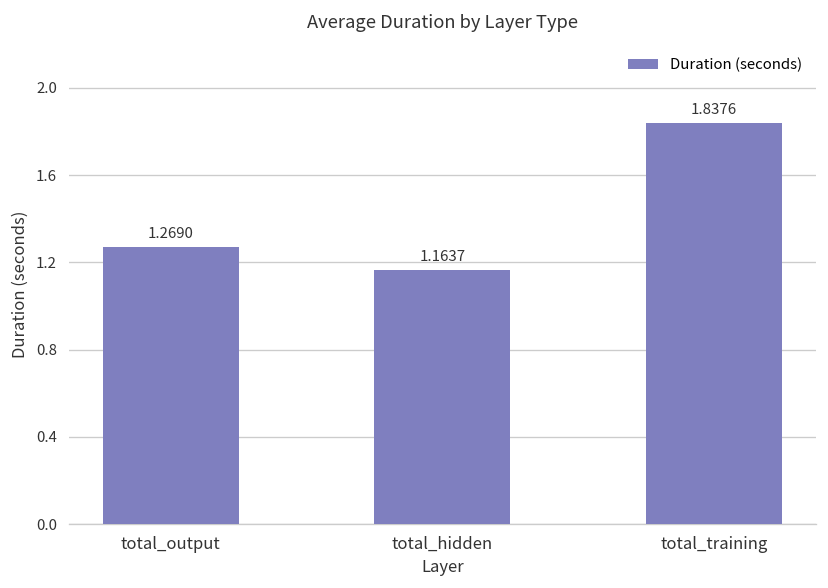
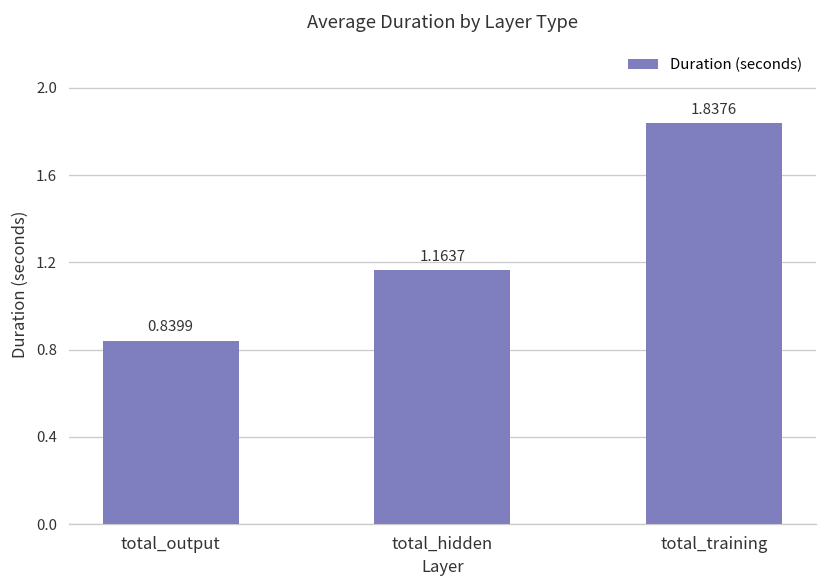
total_output: 1.2690 -> 0.8399
